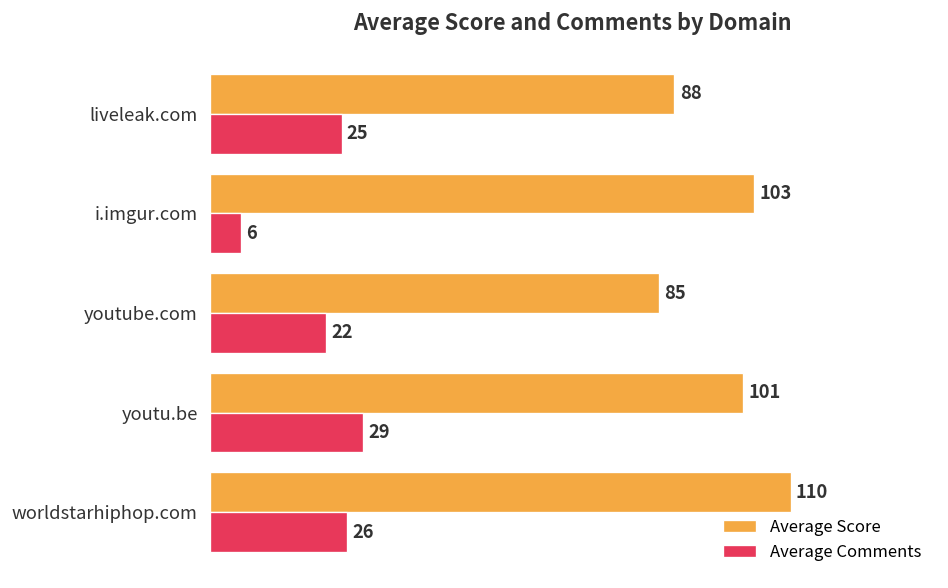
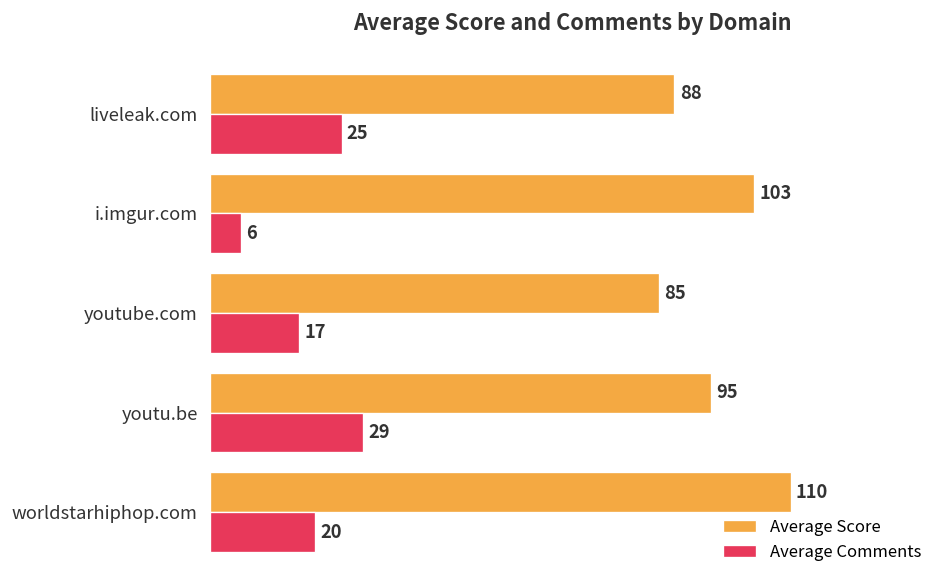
Average Comments, youtube.com: 22 -> 17
Average Score, youtu.be: 101 -> 95
Average Comments, worldstarhiphop.com: 26 -> 20
